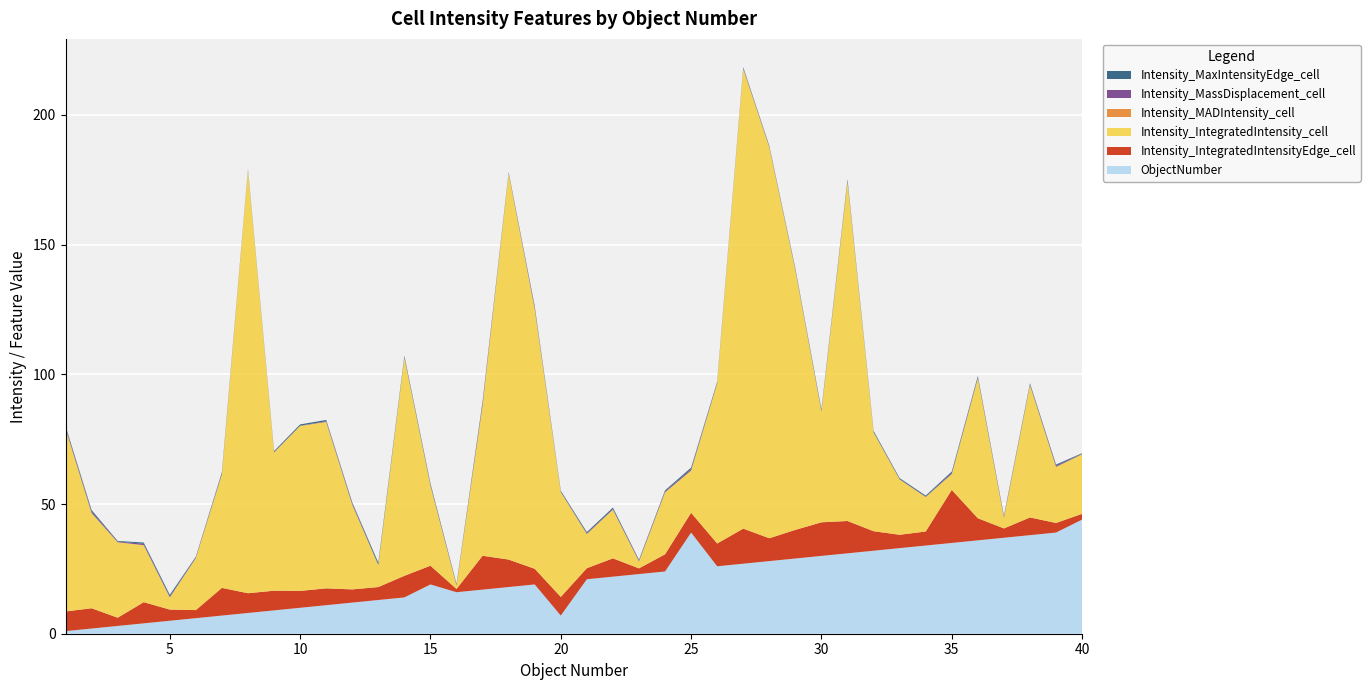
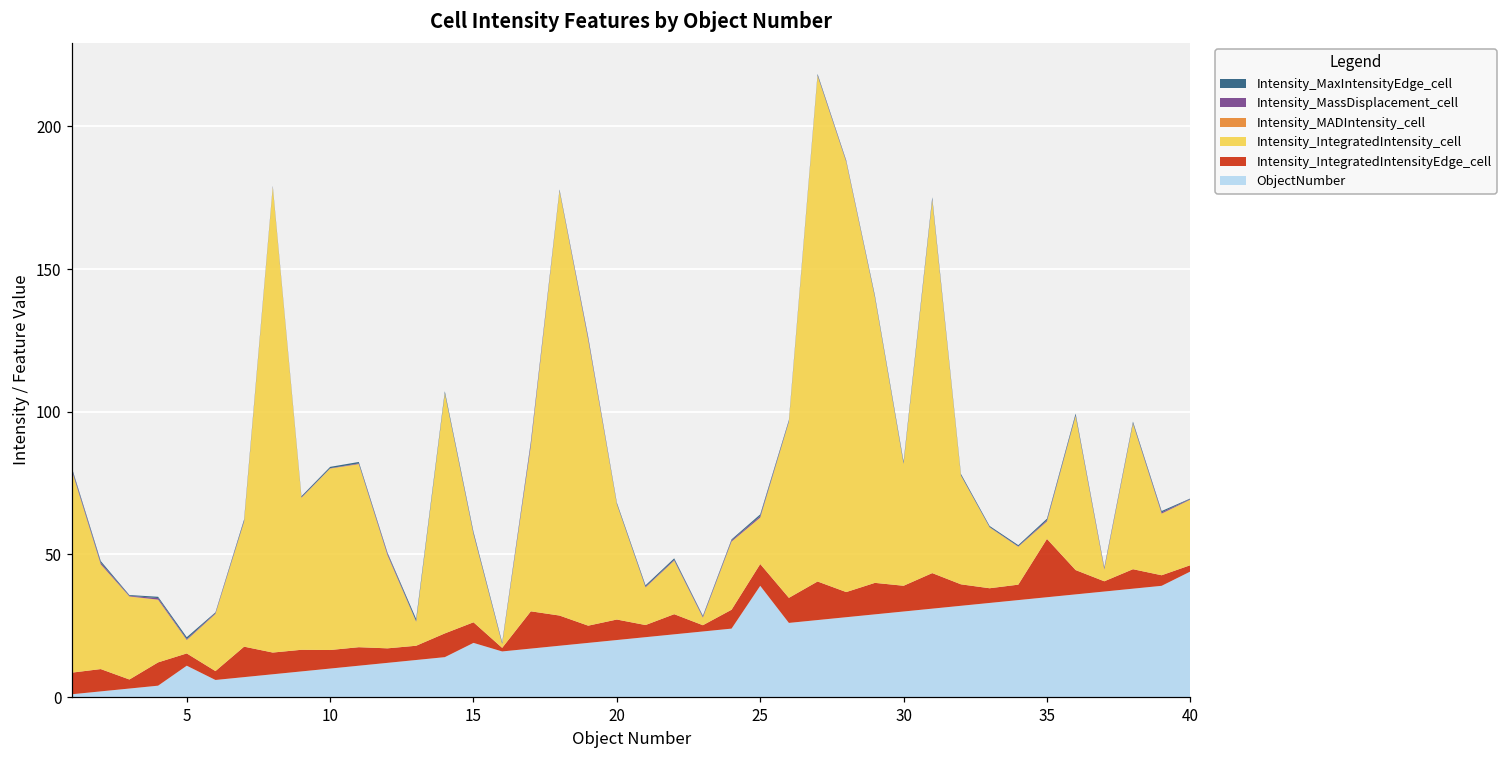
ObjectNumber, 5: 5 -> 11
ObjectNumber, 20: 7 -> 20
Intensity_IntegratedIntensityEdge_cell, 30: 13 -> 9
